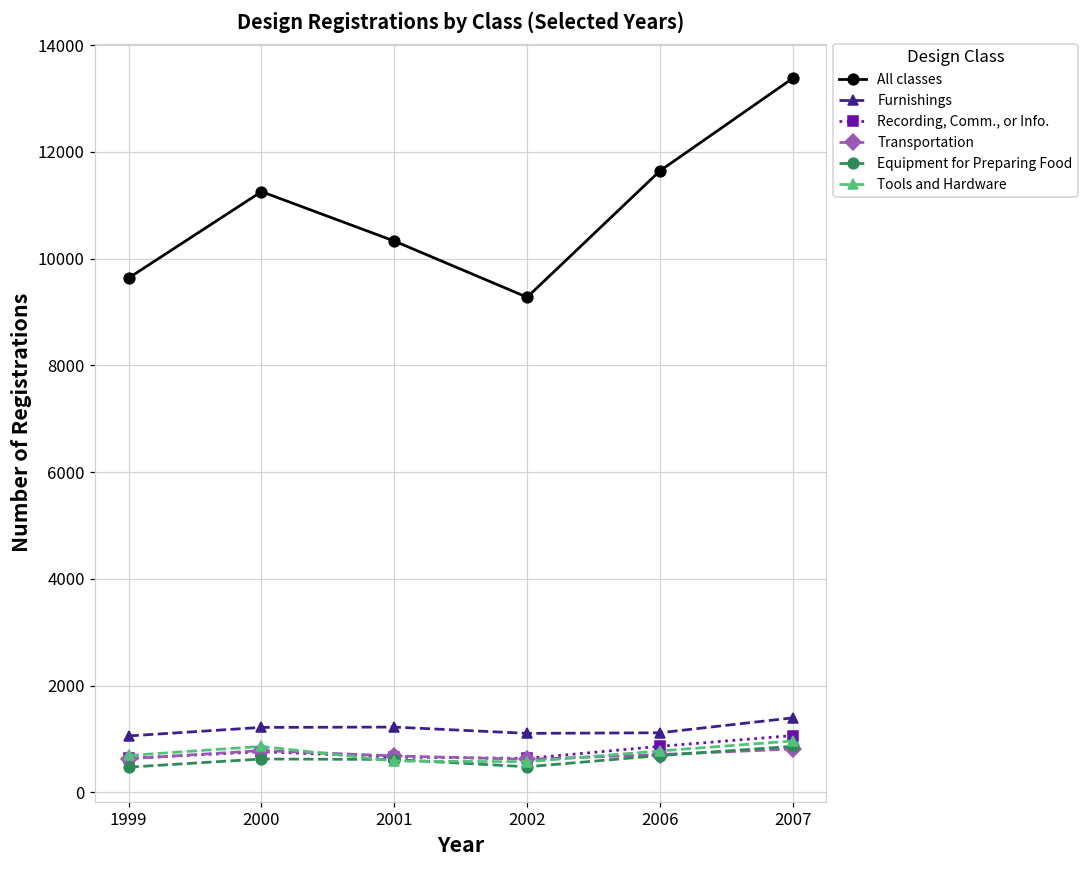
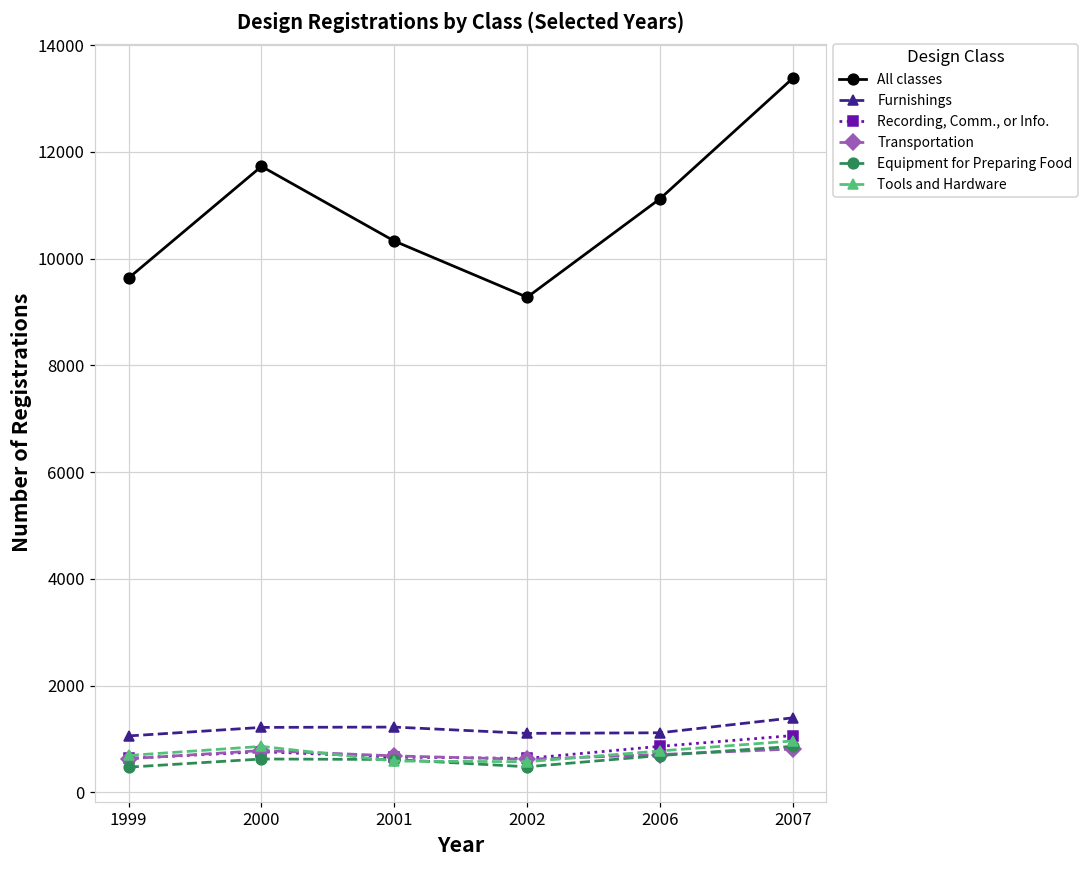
All classes, 2000: 11300 -> 11700
All classes, 2006: 11600 -> 11100
